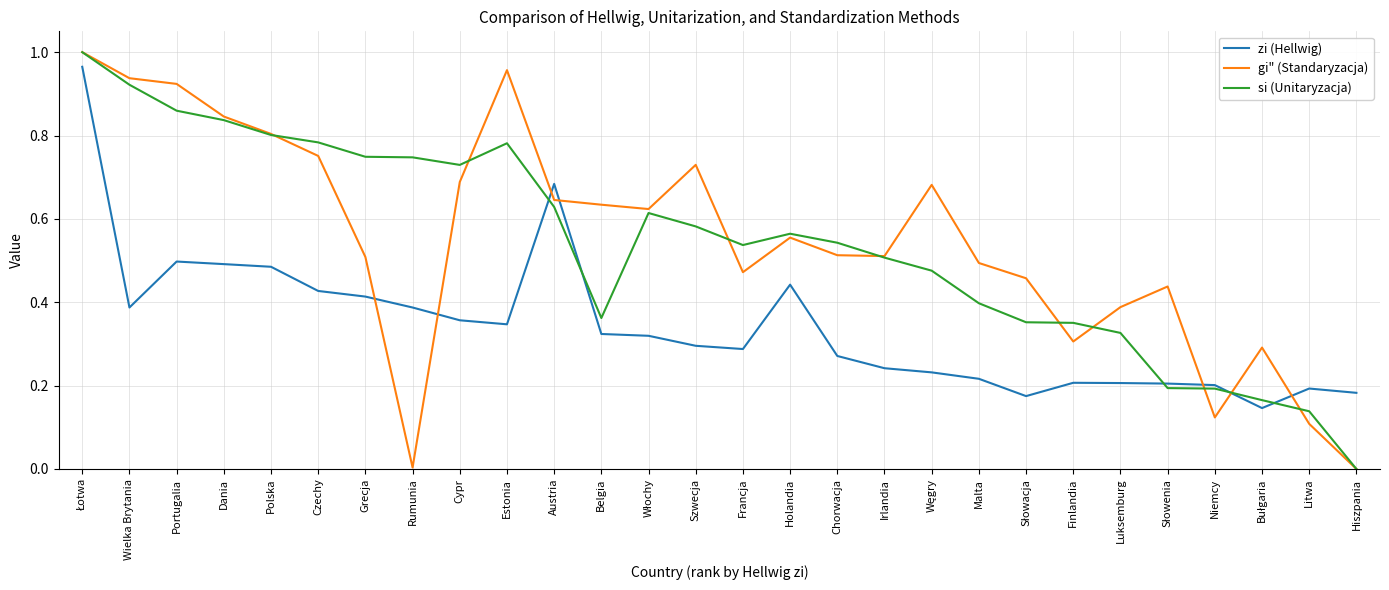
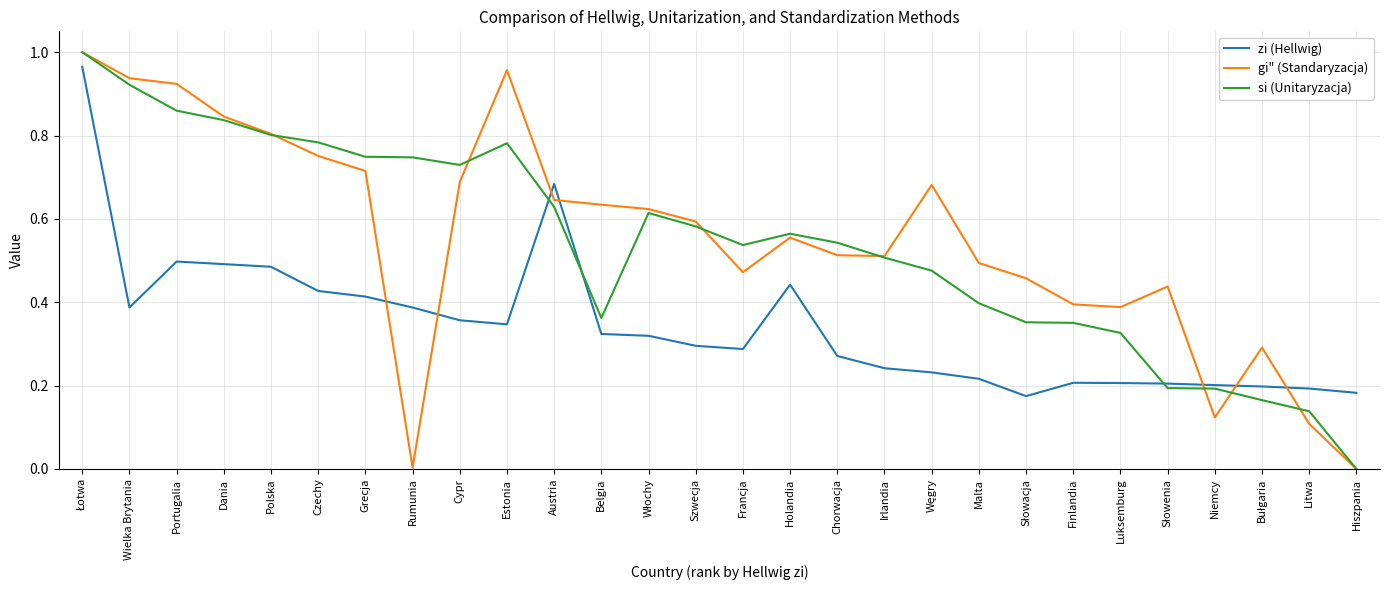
gi" (Standaryzacja), Grecja: 0.51 -> 0.72
gi" (Standaryzacja), Szwecja: 0.73 -> 0.59
gi" (Standaryzacja), Finlandia: 0.31 -> 0.39
zi (Hellwig), Bułgaria: 0.15 -> 0.20
